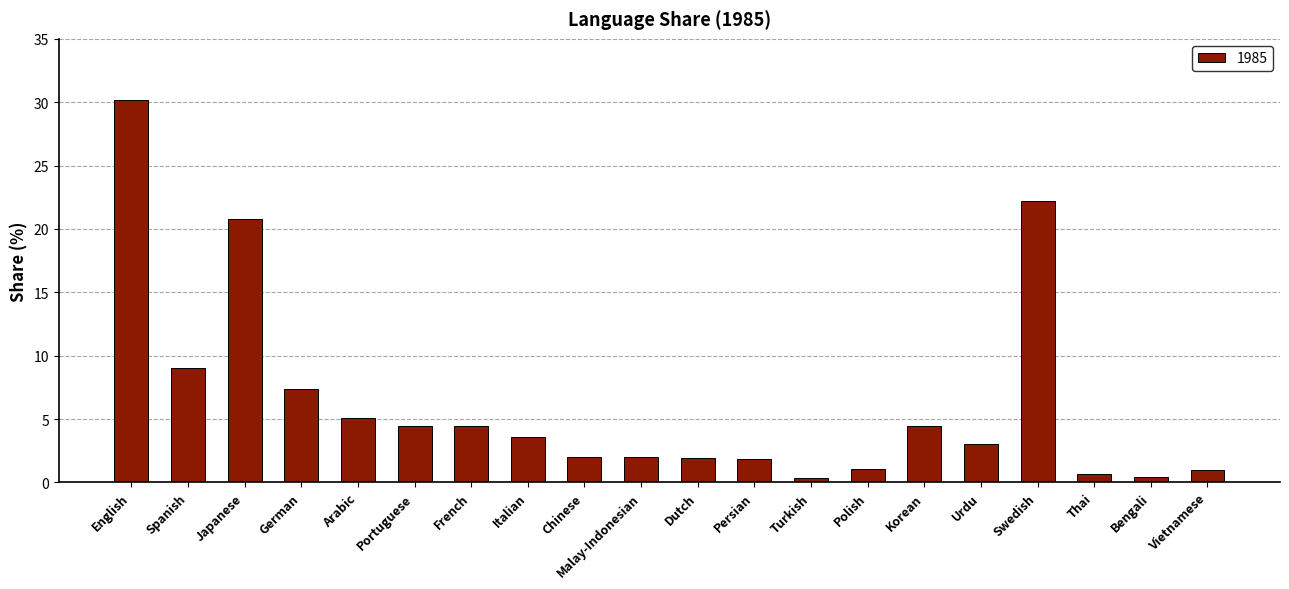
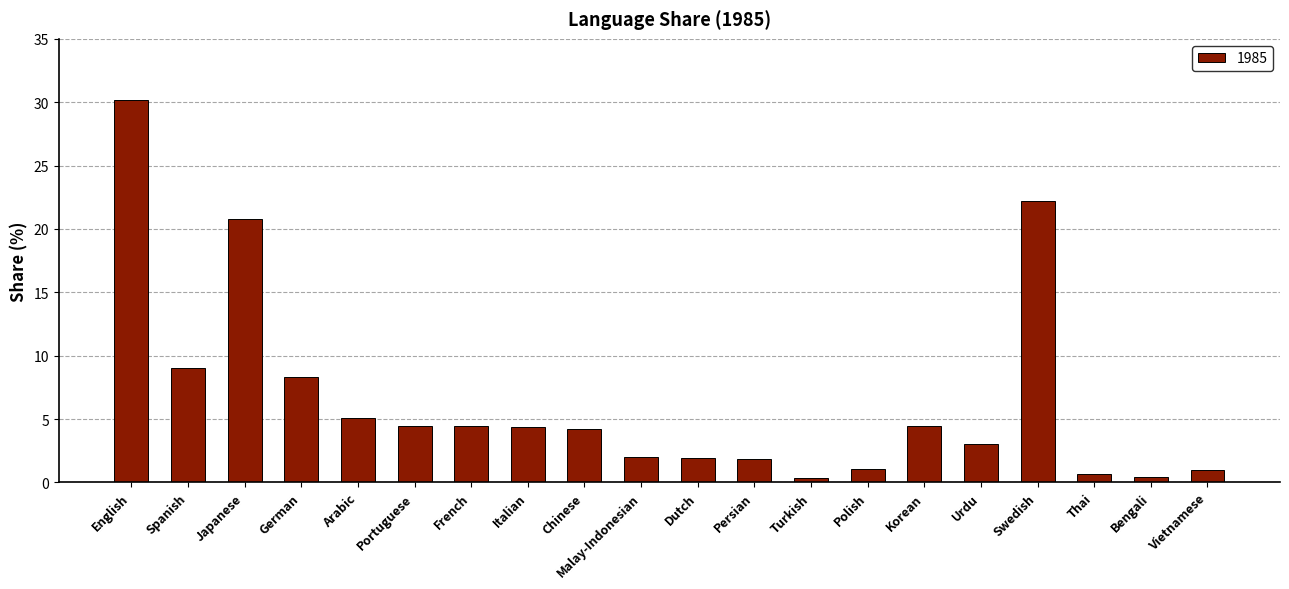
German: 7.4 -> 8.3
Italian: 3.6 -> 4.3
Chinese: 2.0 -> 4.2
